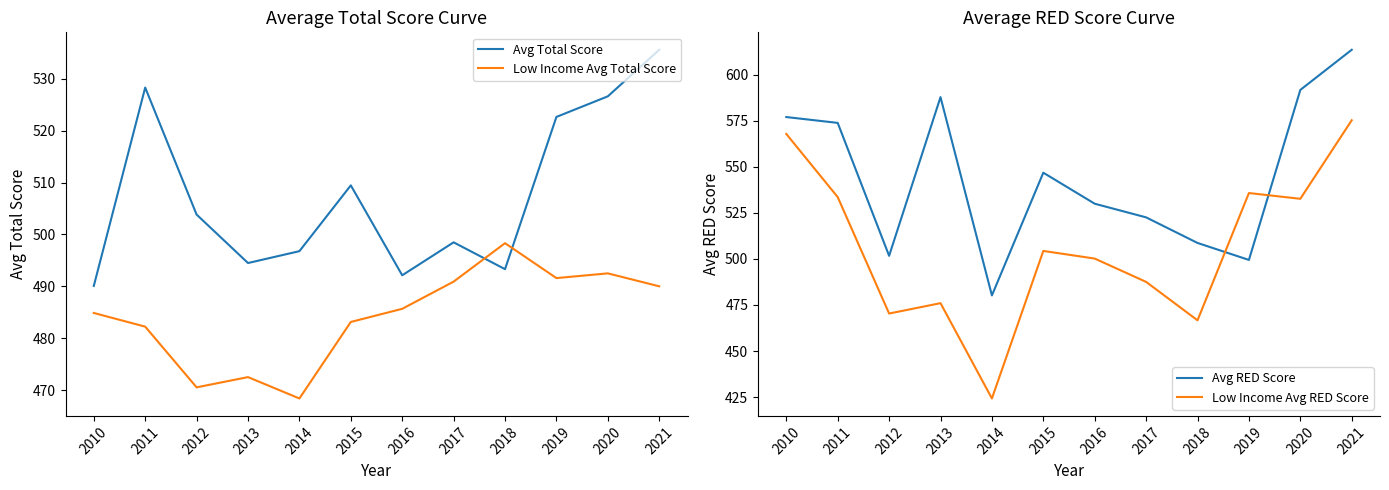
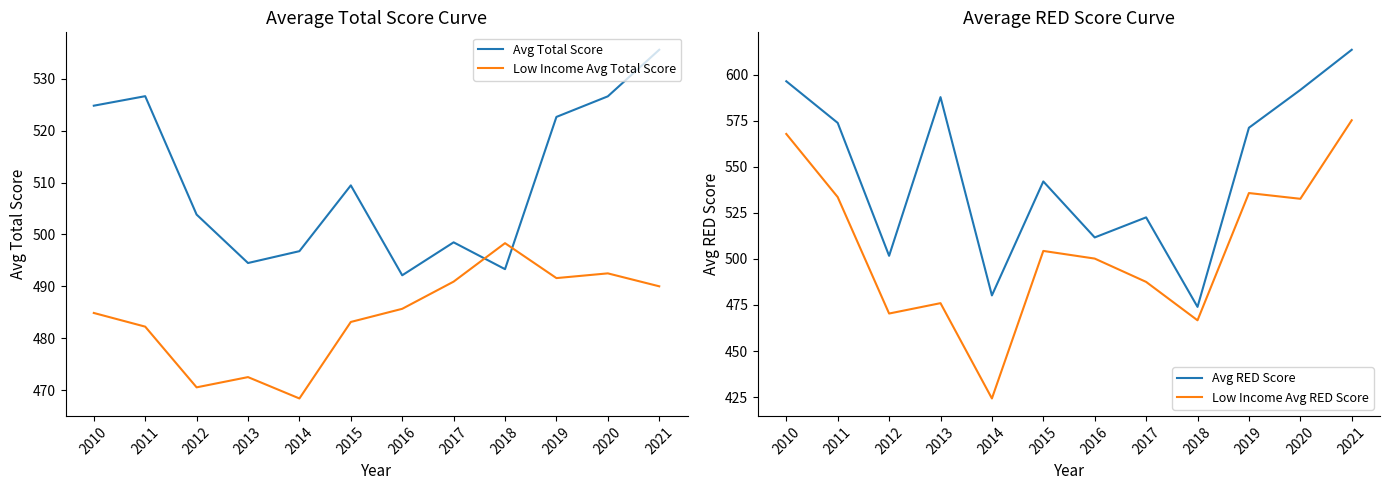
Average Total Score Curve, Avg Total Score, 2010: 490 -> 525
Average Total Score Curve, Avg Total Score, 2011: 528 -> 527
Average RED Score Curve, Avg RED Score, 2010: 577 -> 596
Average RED Score Curve, Avg RED Score, 2015: 547 -> 542
Average RED Score Curve, Avg RED Score, 2016: 530 -> 512
Average RED Score Curve, Avg RED Score, 2018: 509 -> 474
Average RED Score Curve, Avg RED Score, 2019: 499 -> 571
